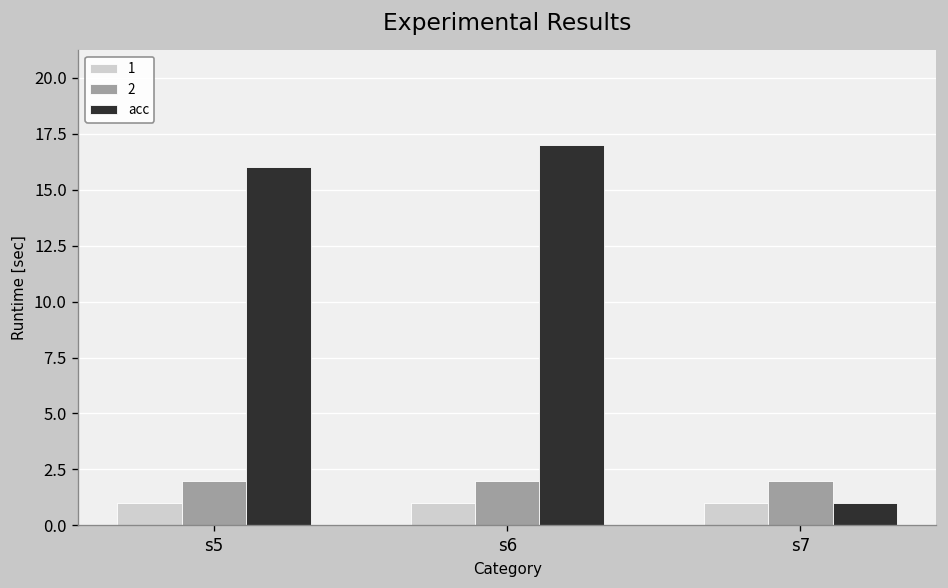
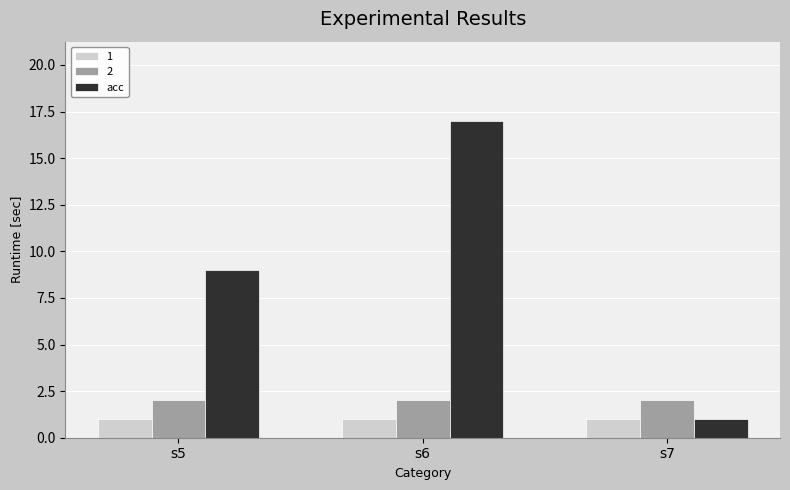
acc, s5: 16 -> 9
